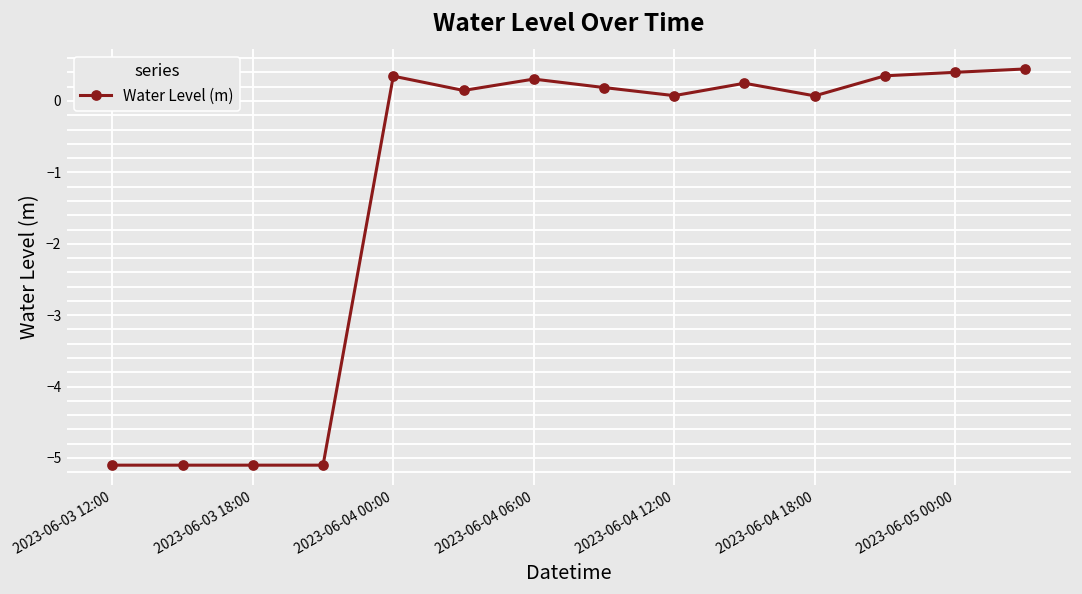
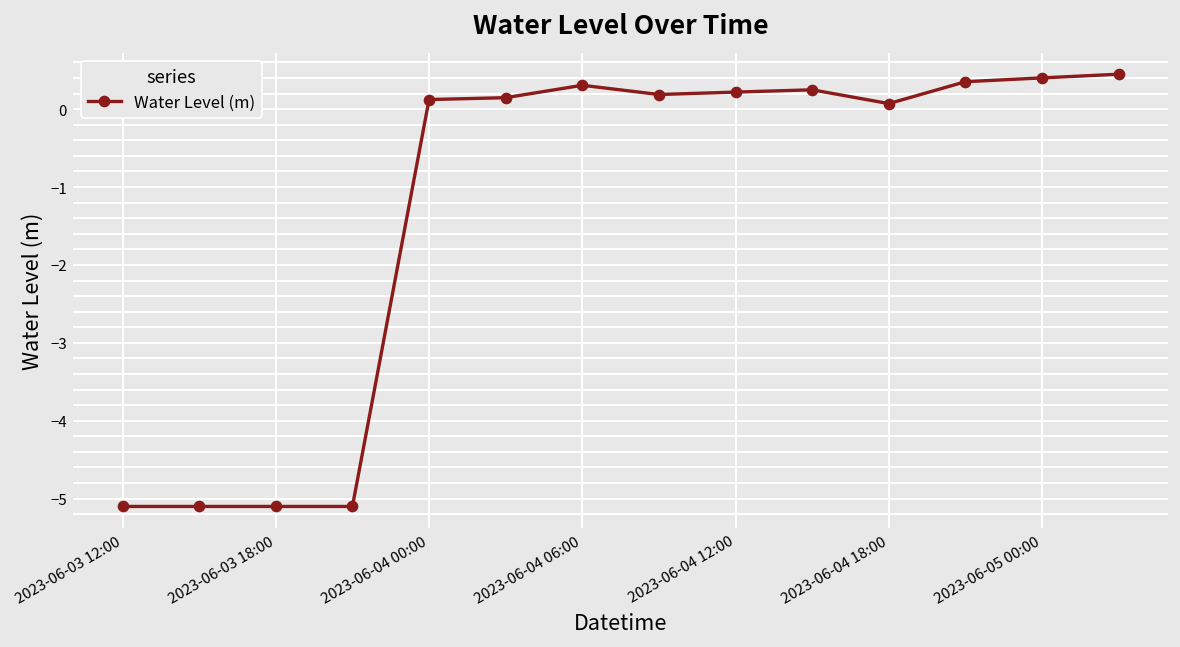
2023-06-04 00:00: 0.3 -> 0.1
2023-06-04 12:00: 0.1 -> 0.2
